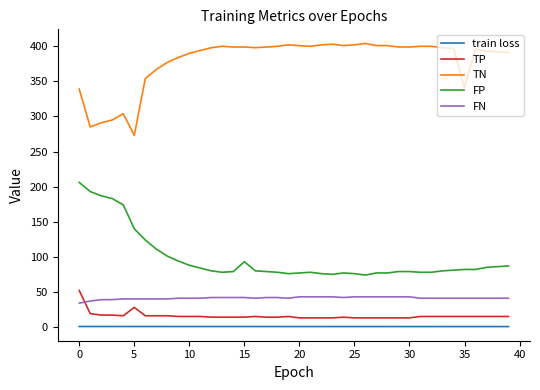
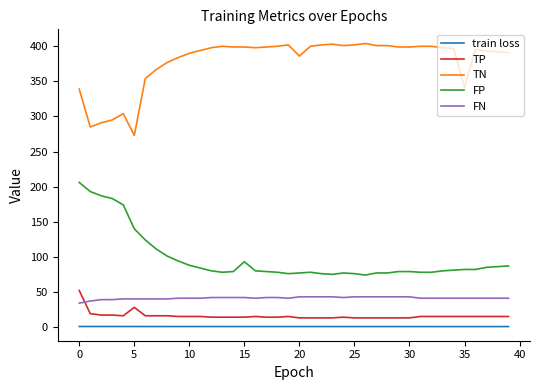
TN, 20: 400 -> 390
